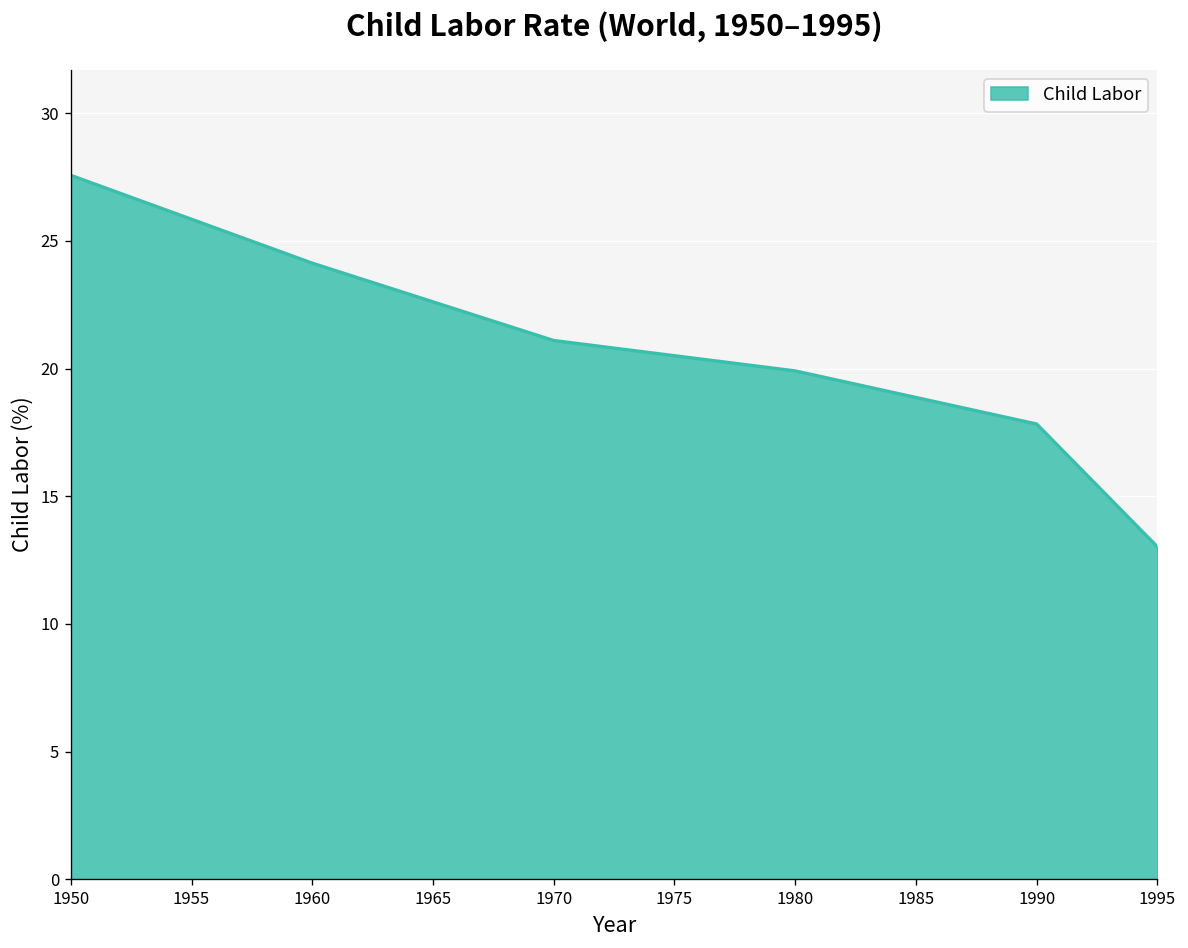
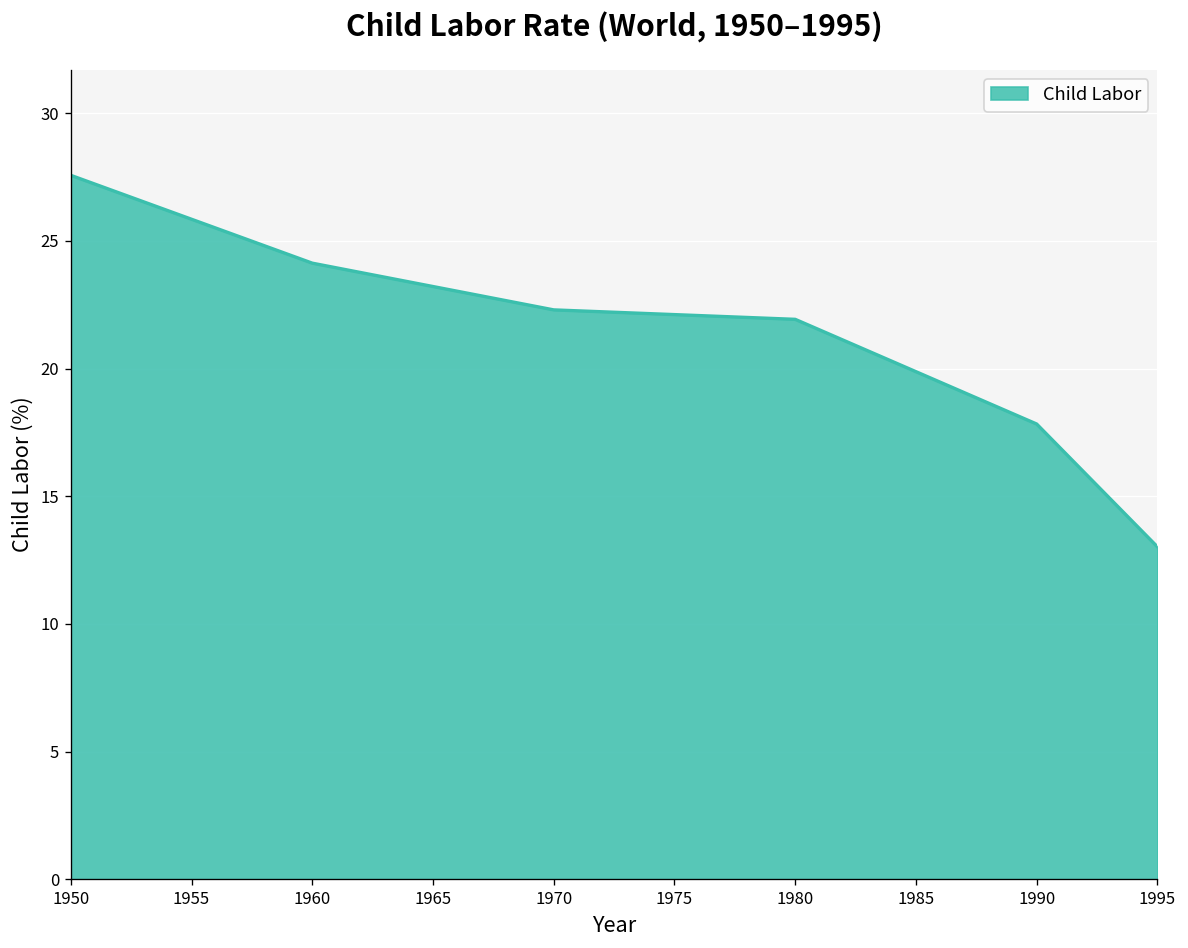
1970: 21.1 -> 22.3
1980: 19.9 -> 21.9
